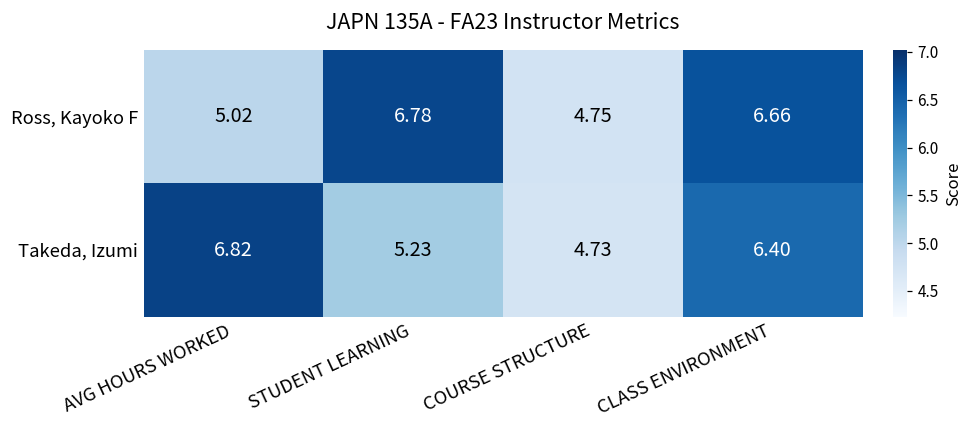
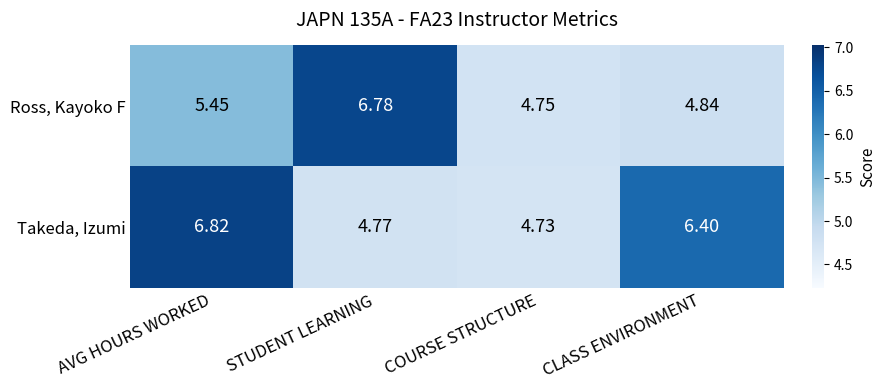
Ross, Kayoko F, AVG HOURS WORKED: 5.02 -> 5.45
Ross, Kayoko F, CLASS ENVIRONMENT: 6.66 -> 4.84
Takeda, Izumi, STUDENT LEARNING: 5.23 -> 4.77
